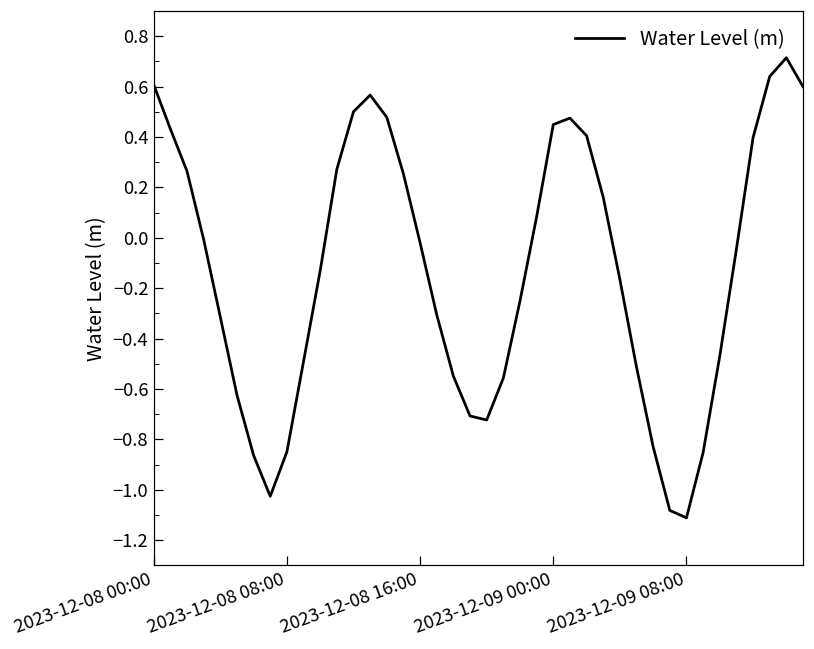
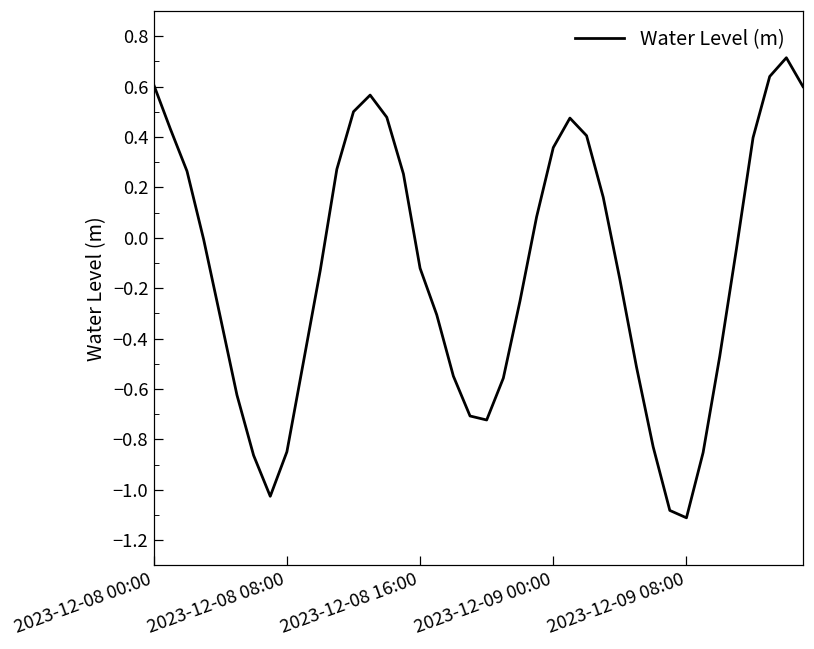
2023-12-08 16:00: -0.02 -> -0.12
2023-12-09 00:00: 0.45 -> 0.36
